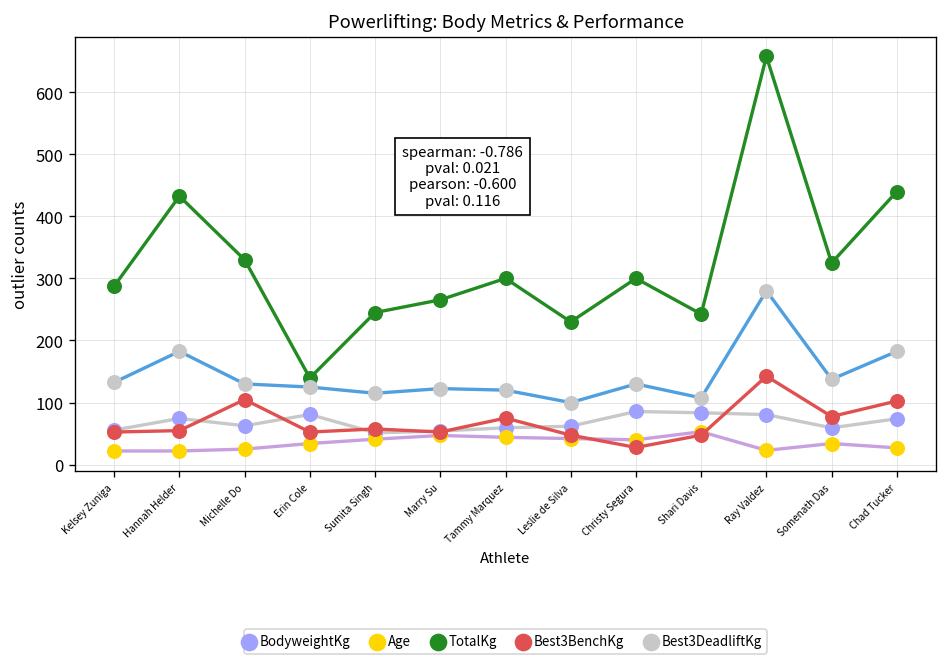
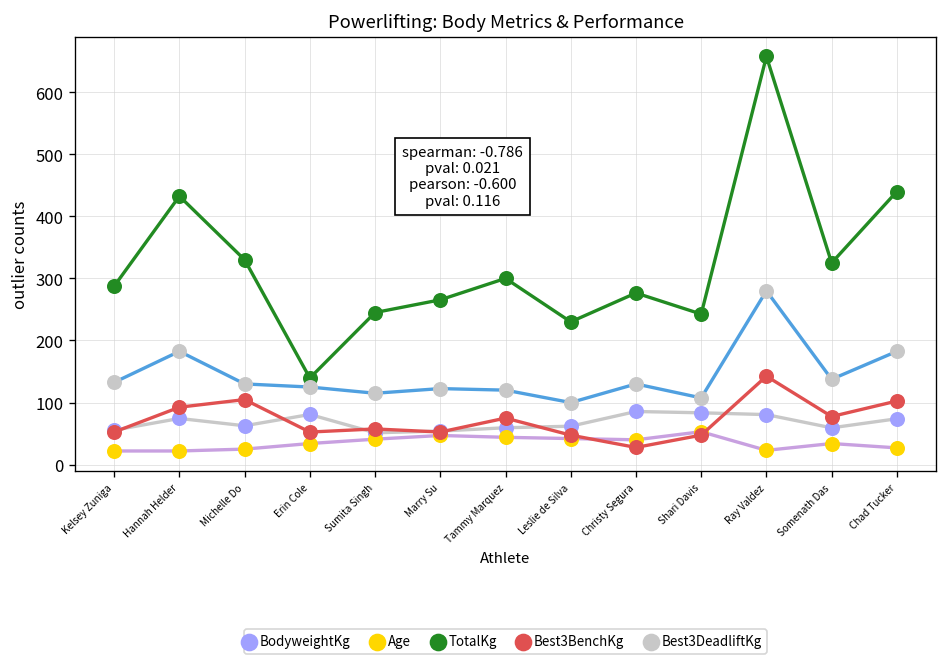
Best3BenchKg, Hannah Helder: 50 -> 90
TotalKg, Christy Segura: 300 -> 280
